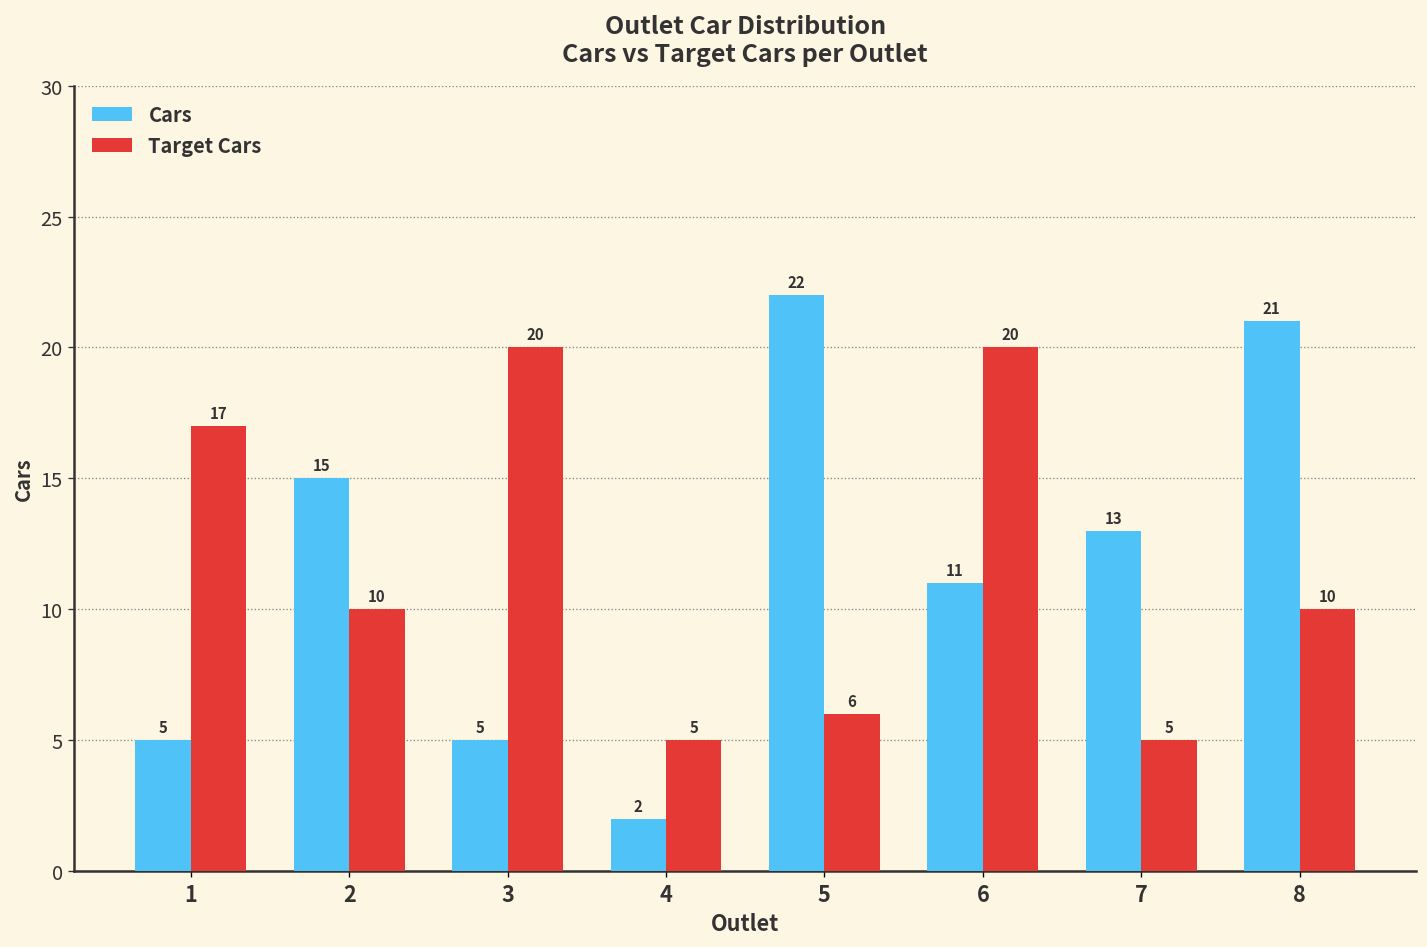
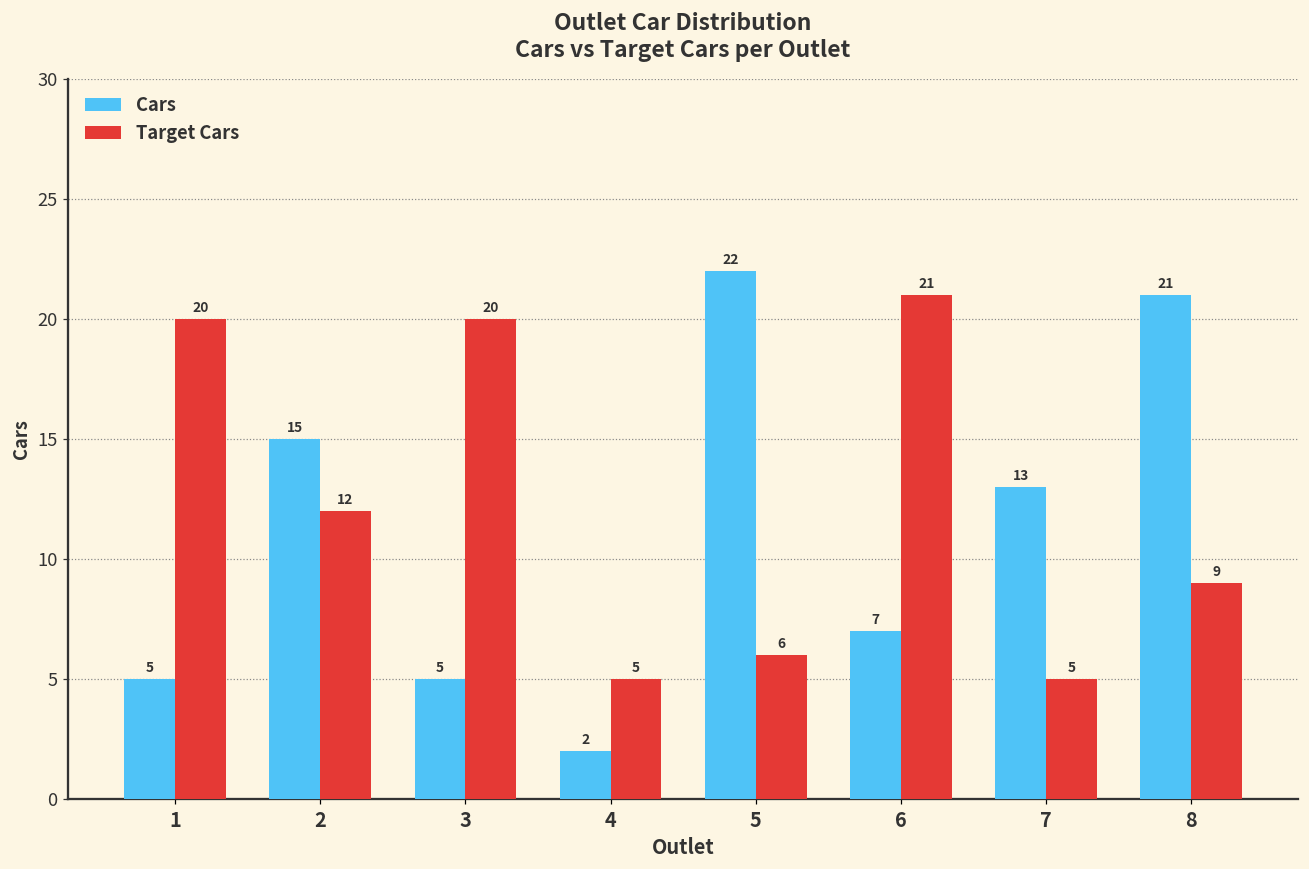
Target Cars, 1: 17 -> 20
Target Cars, 2: 10 -> 12
Cars, 6: 11 -> 7
Target Cars, 6: 20 -> 21
Target Cars, 8: 10 -> 9
